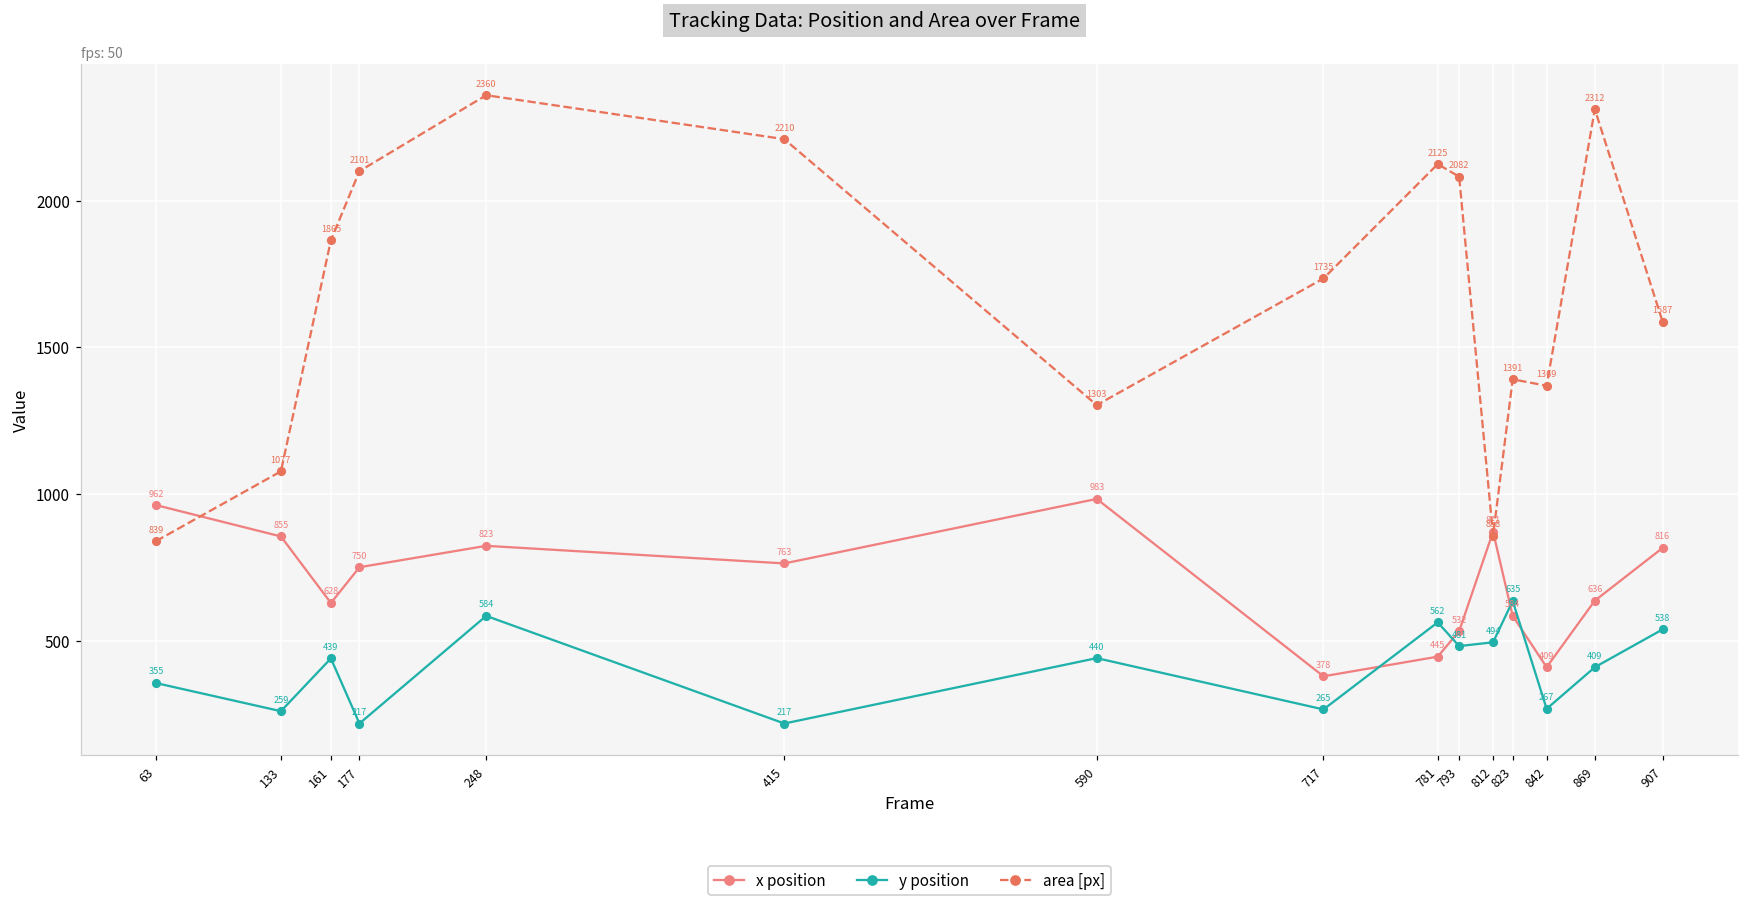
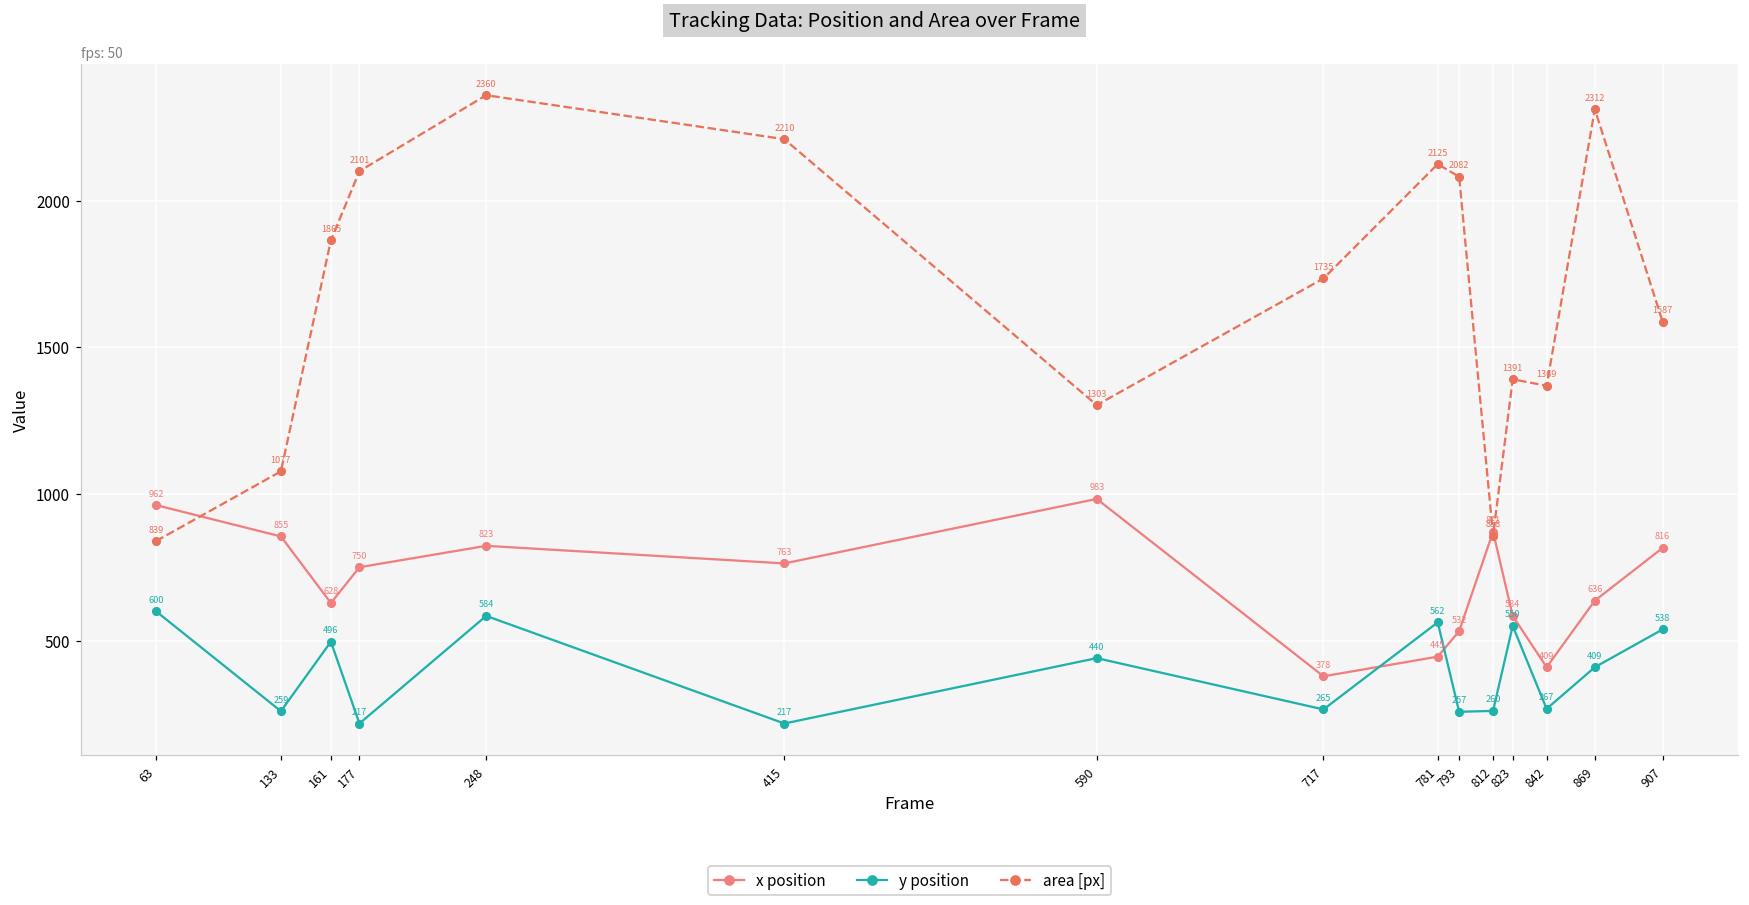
y position, 63: 355 -> 600
y position, 161: 439 -> 496
y position, 793: 481 -> 257
y position, 812: 494 -> 260
y position, 823: 635 -> 550
